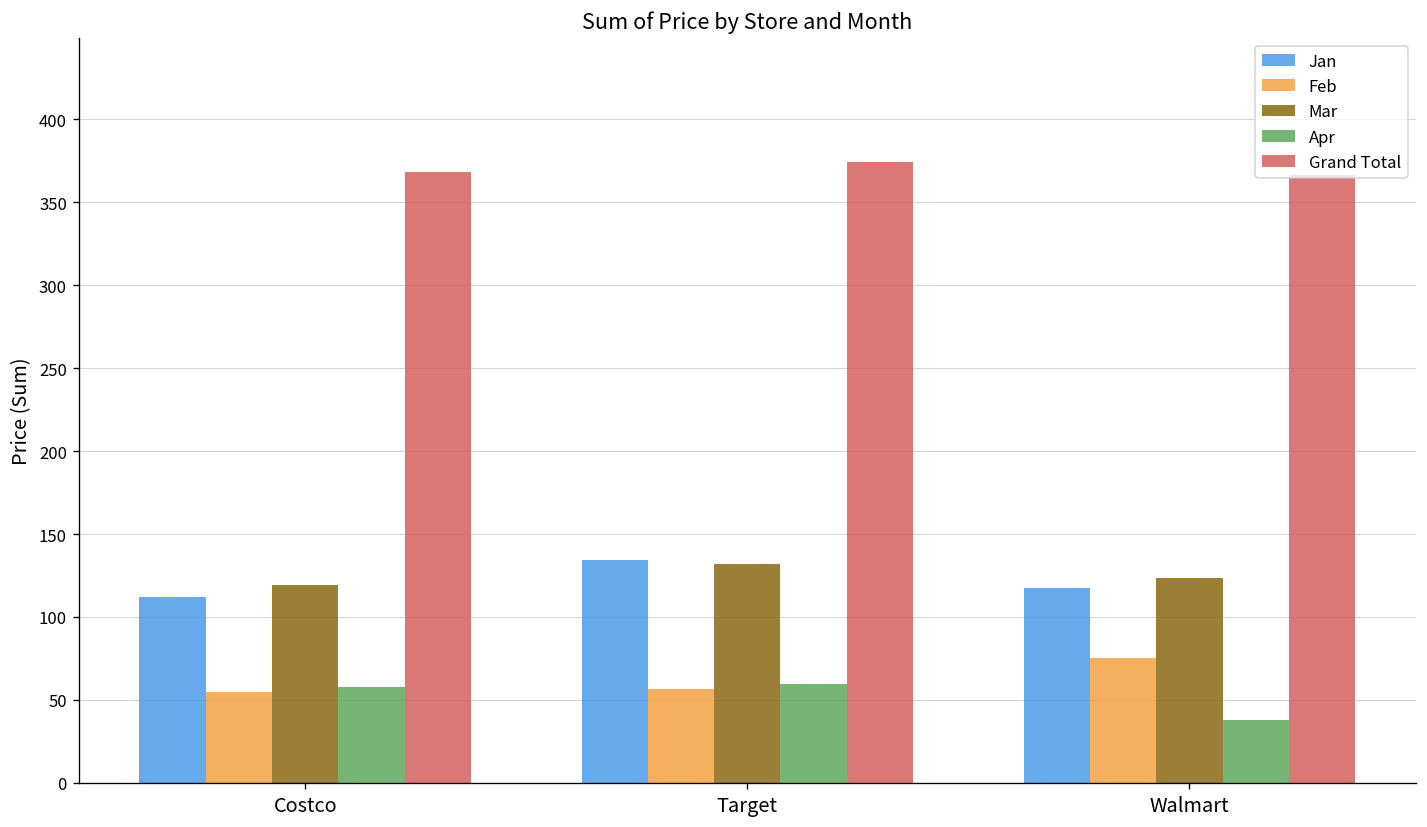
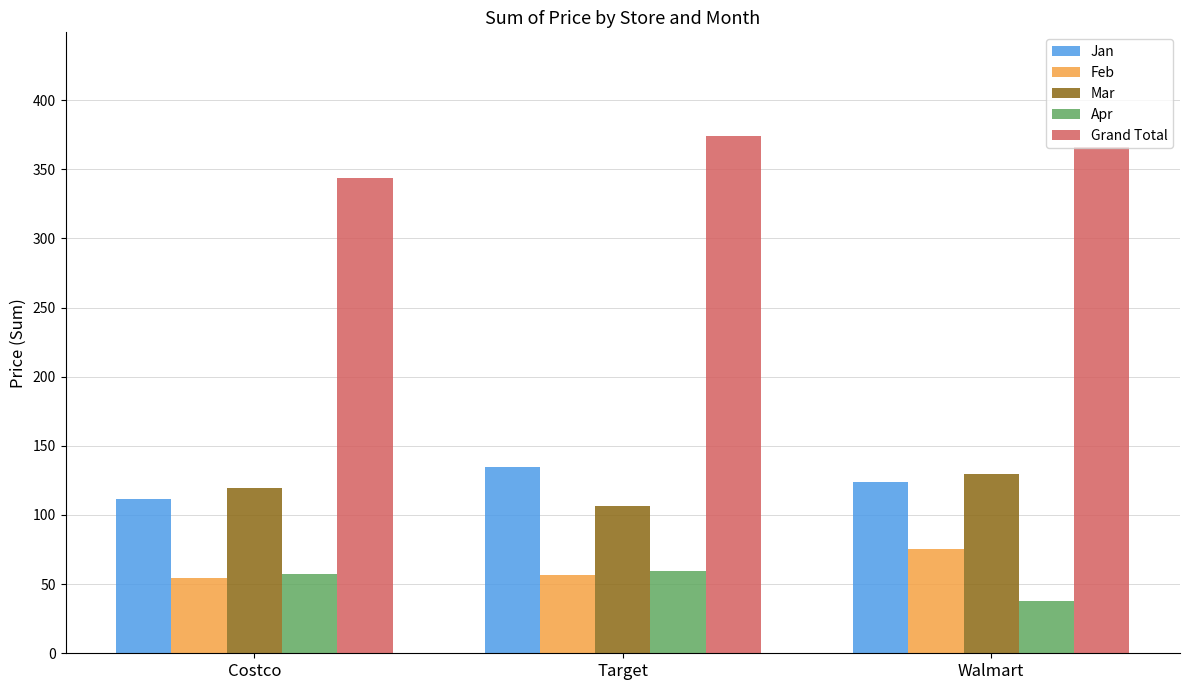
Grand Total, Costco: 368 -> 344
Mar, Target: 132 -> 107
Jan, Walmart: 118 -> 124
Mar, Walmart: 124 -> 130
